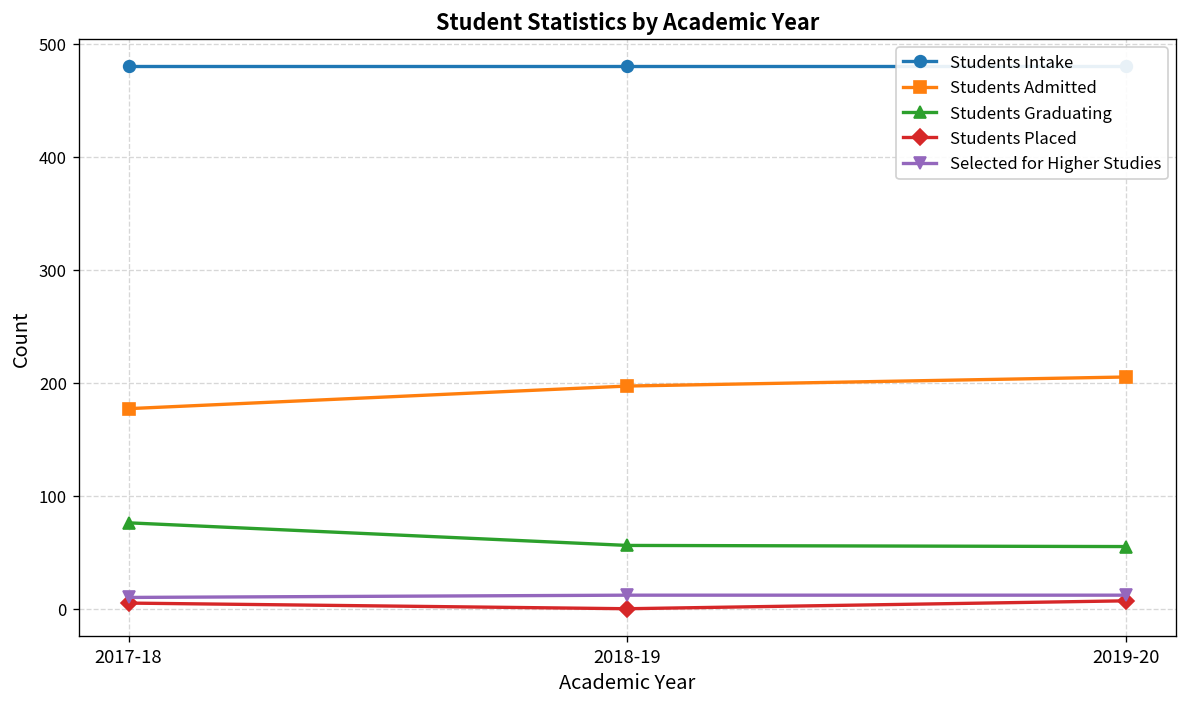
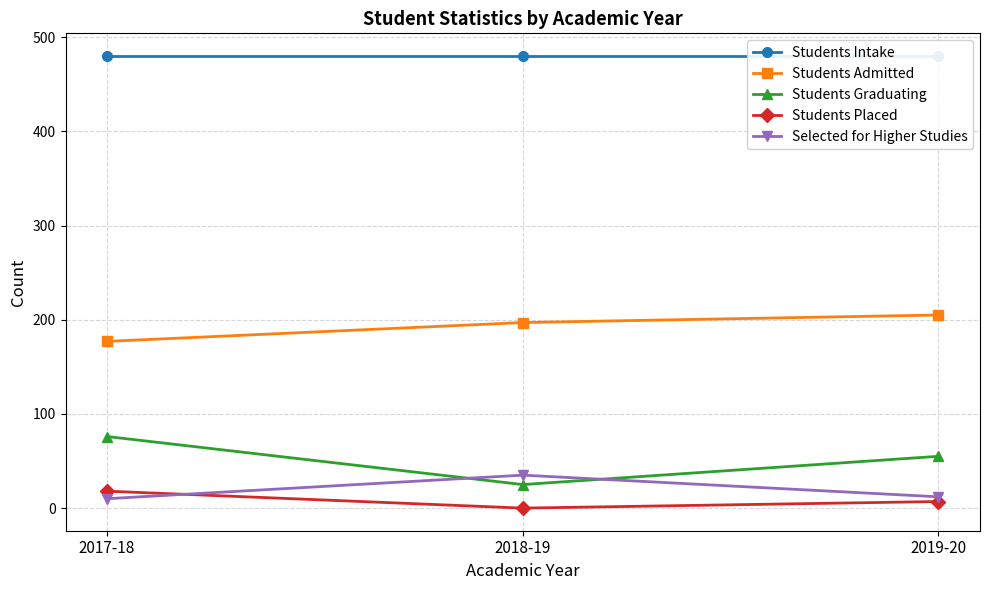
Students Placed, 2017-18: 10 -> 20
Students Graduating, 2018-19: 60 -> 30
Selected for Higher Studies, 2018-19: 10 -> 40
